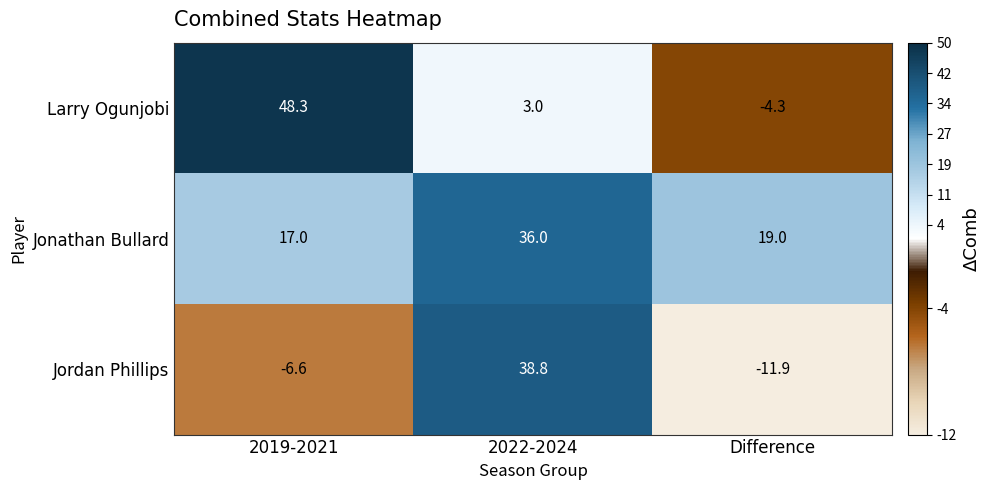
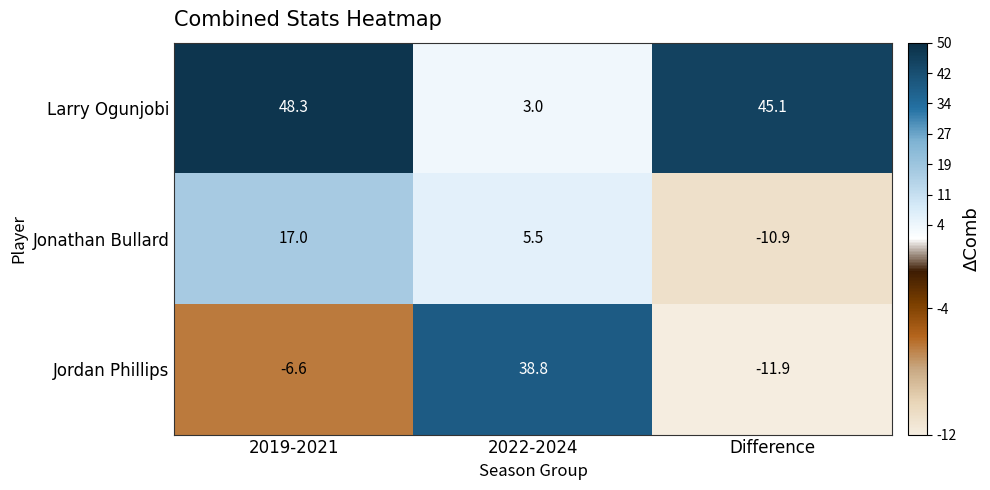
Larry Ogunjobi, Difference: -4.3 -> 45.1
Jonathan Bullard, 2022-2024: 36.0 -> 5.5
Jonathan Bullard, Difference: 19.0 -> -10.9
